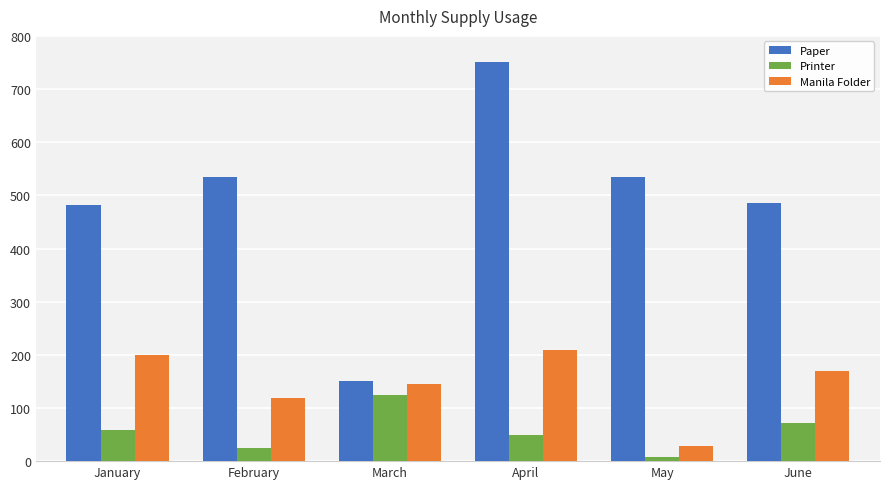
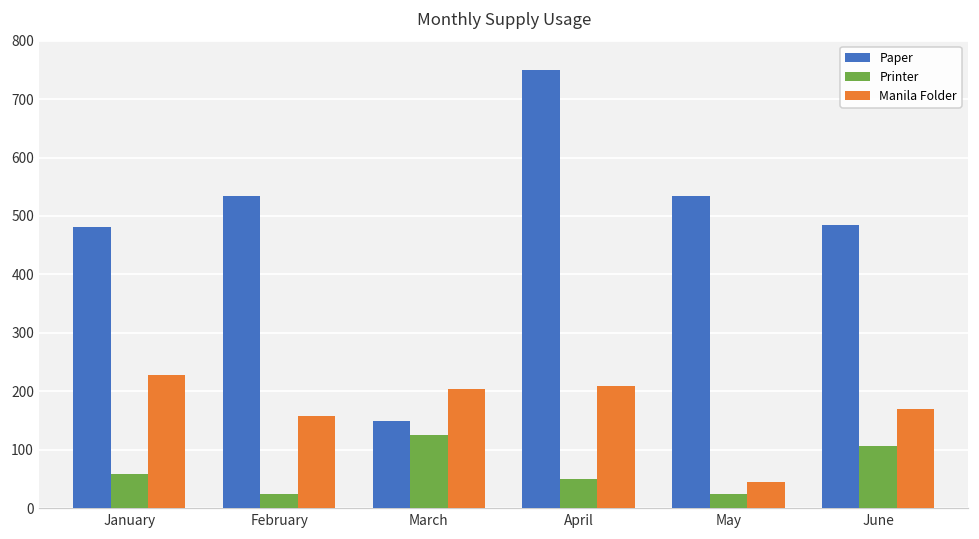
Manila Folder, January: 200 -> 230
Manila Folder, February: 120 -> 160
Manila Folder, March: 150 -> 200
Printer, May: 10 -> 20
Manila Folder, May: 30 -> 50
Printer, June: 70 -> 110
